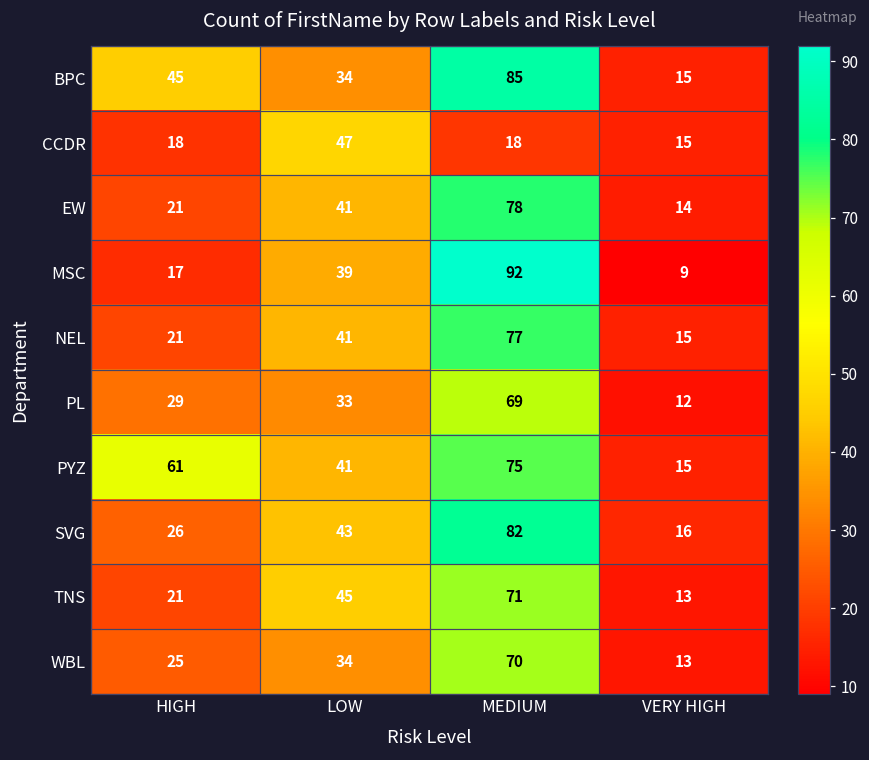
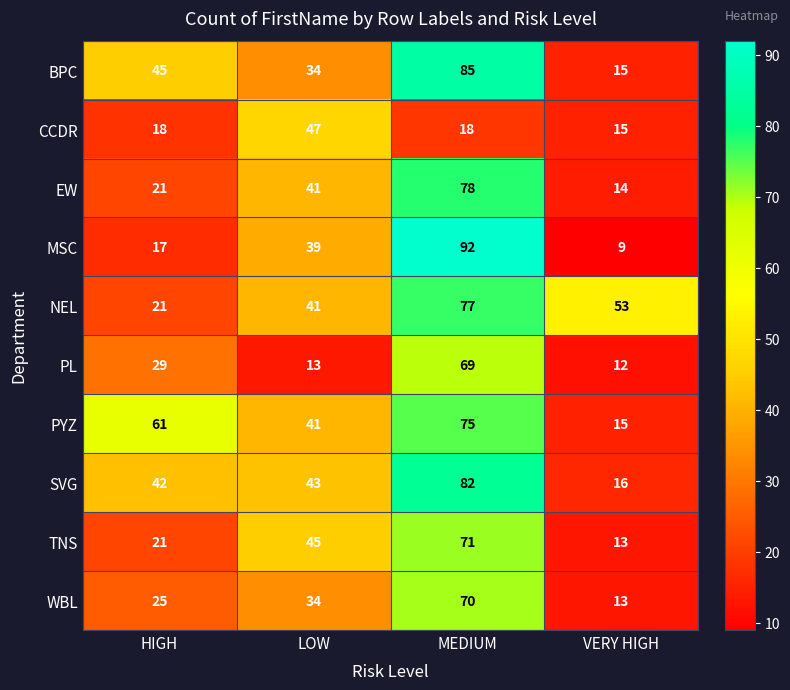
NEL, VERY HIGH: 15 -> 53
PL, LOW: 33 -> 13
SVG, HIGH: 26 -> 42
